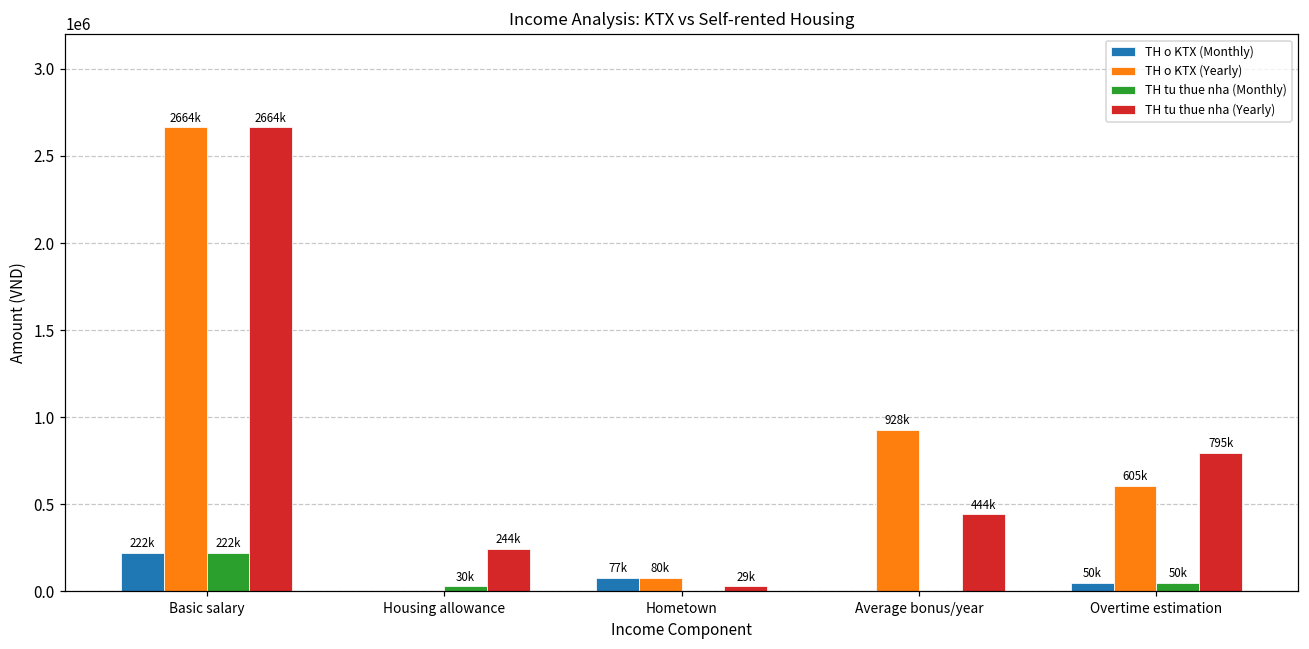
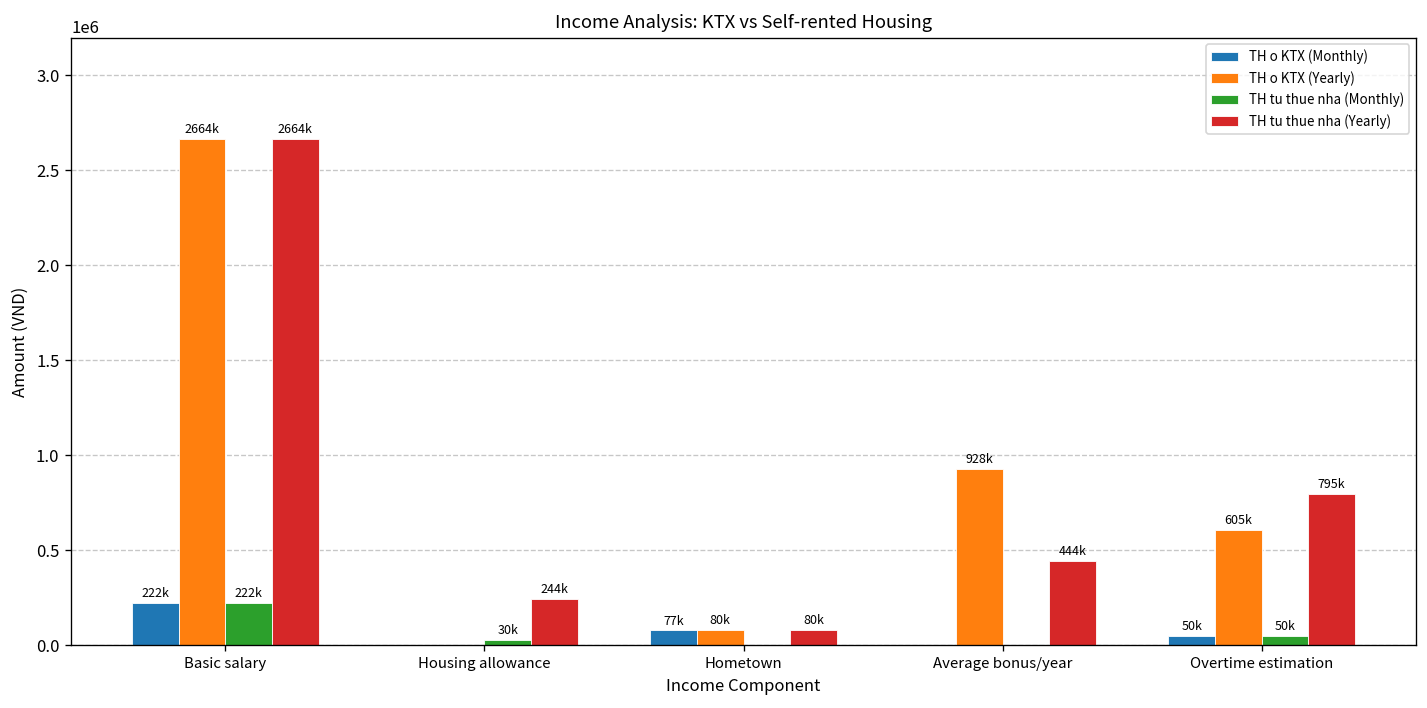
TH tu thue nha (Yearly), Hometown: 29k -> 80k
